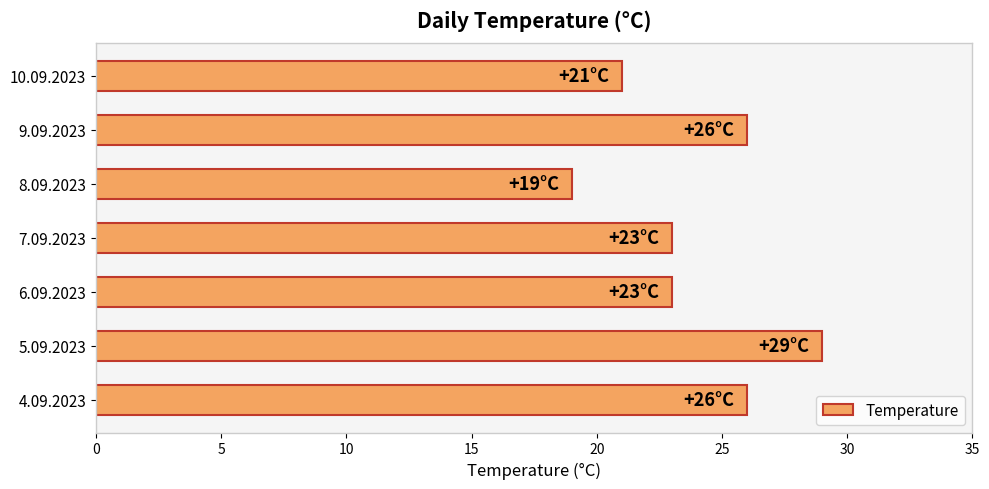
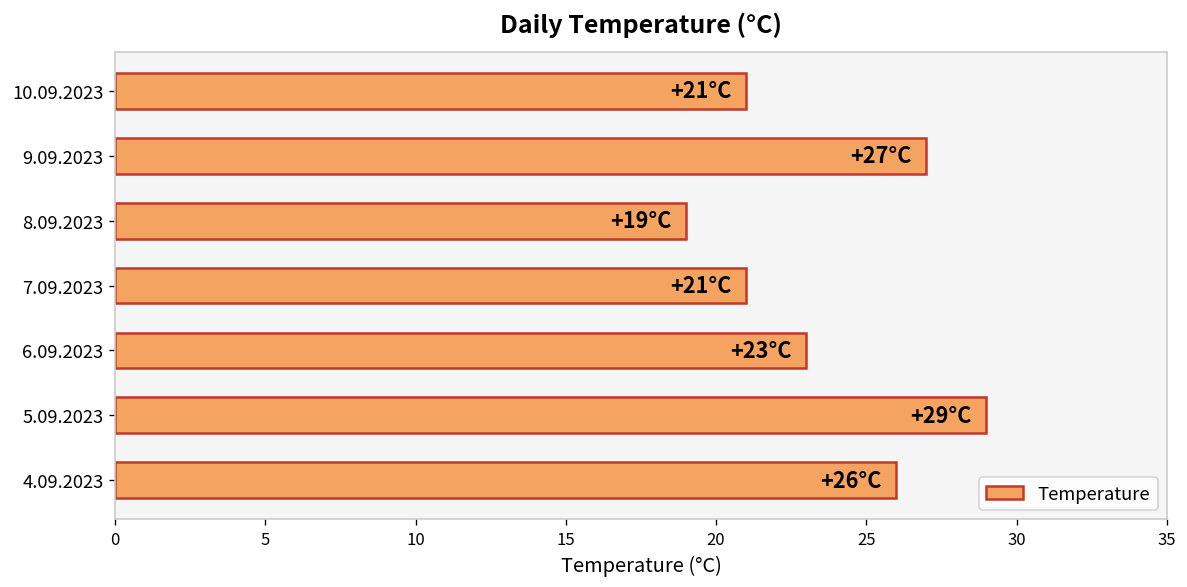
9.09.2023: +26°C -> +27°C
7.09.2023: +23°C -> +21°C
